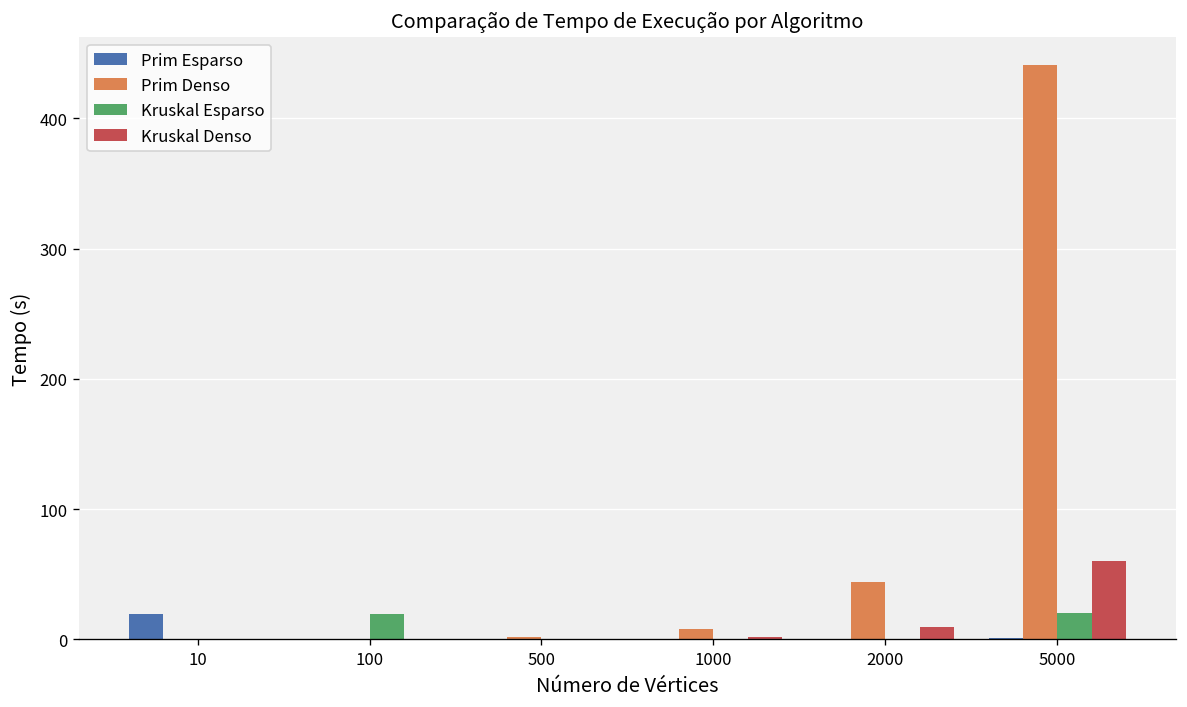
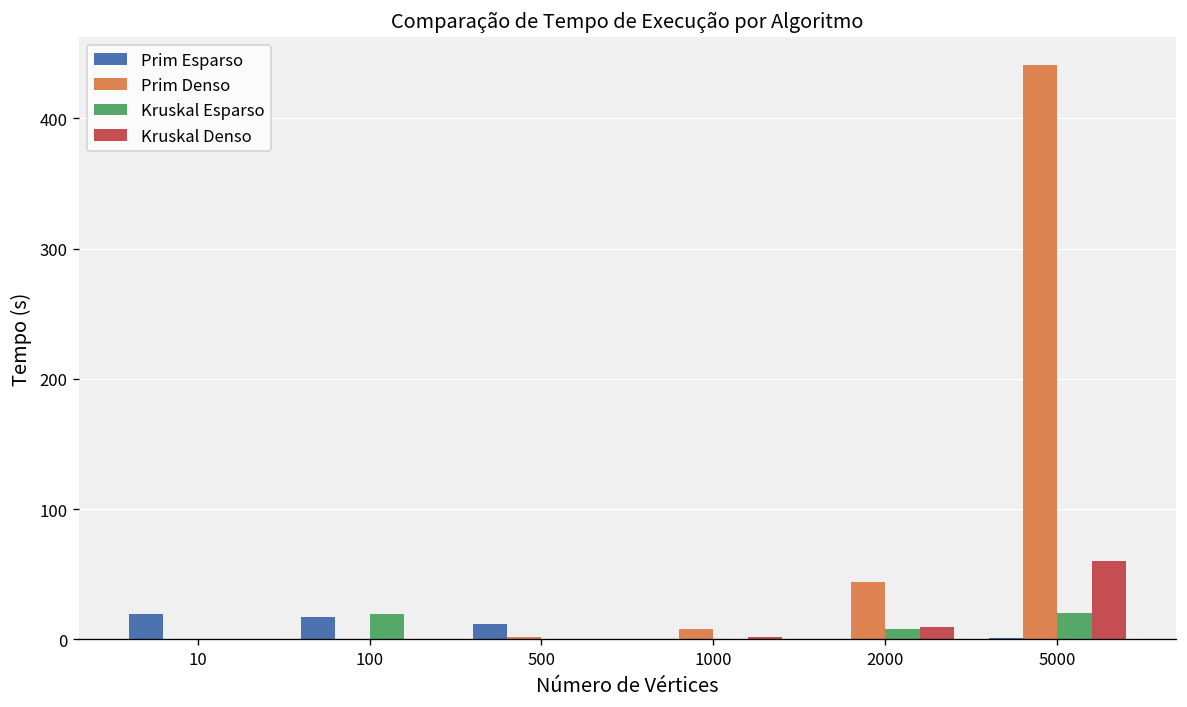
Prim Esparso, 100: 0 -> 18
Prim Esparso, 500: 0 -> 12
Kruskal Esparso, 2000: 0 -> 8
